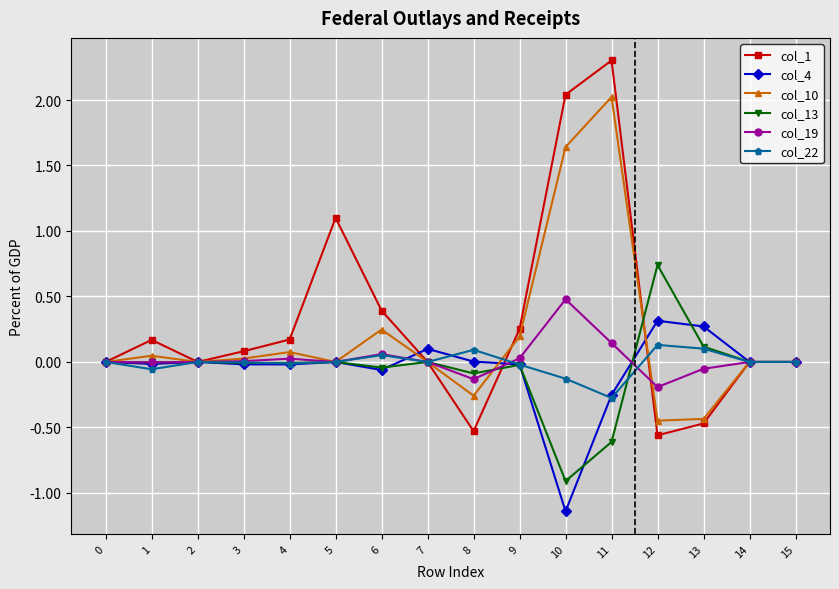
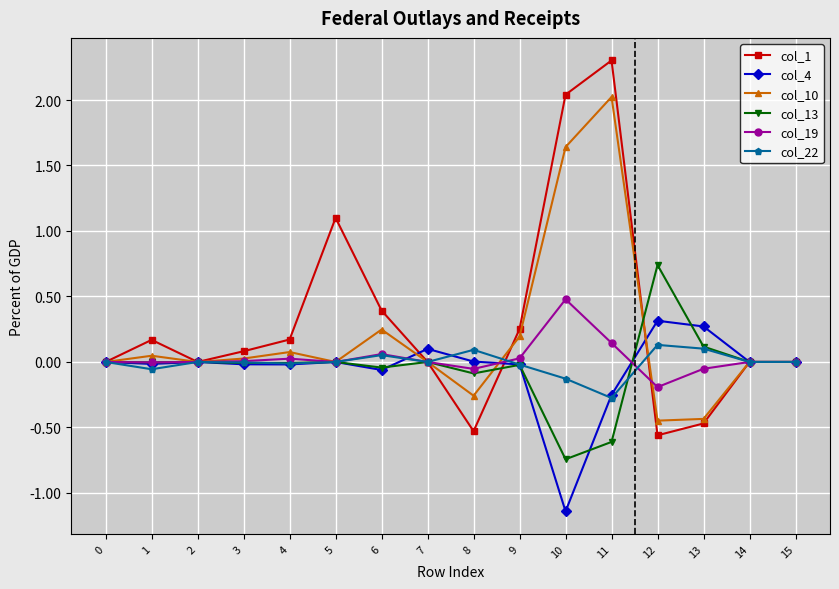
col_19, 8: -0.13 -> -0.05
col_13, 10: -0.91 -> -0.74
